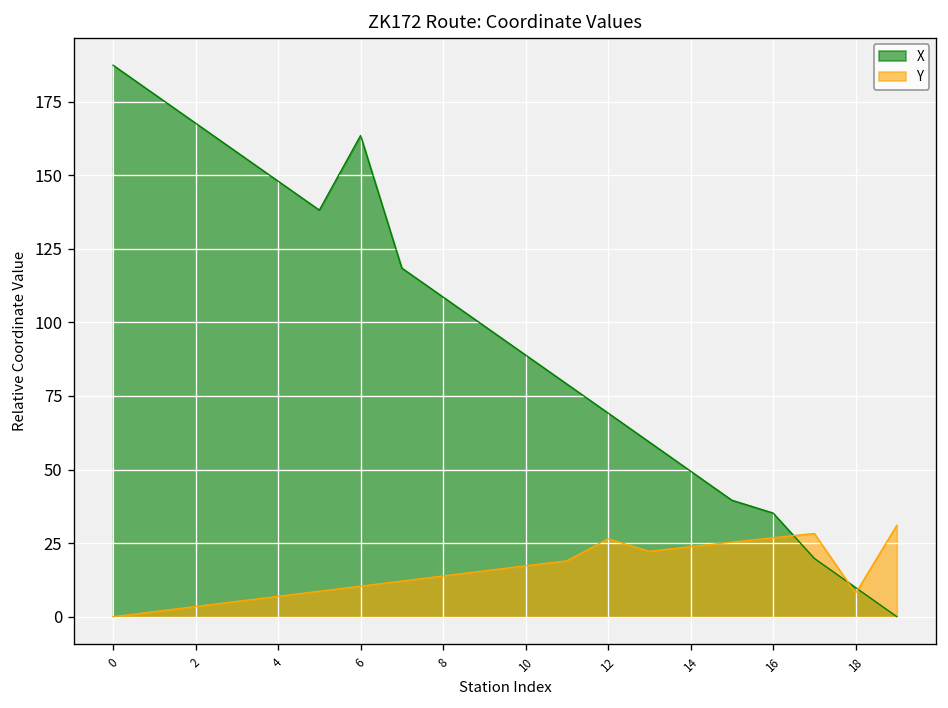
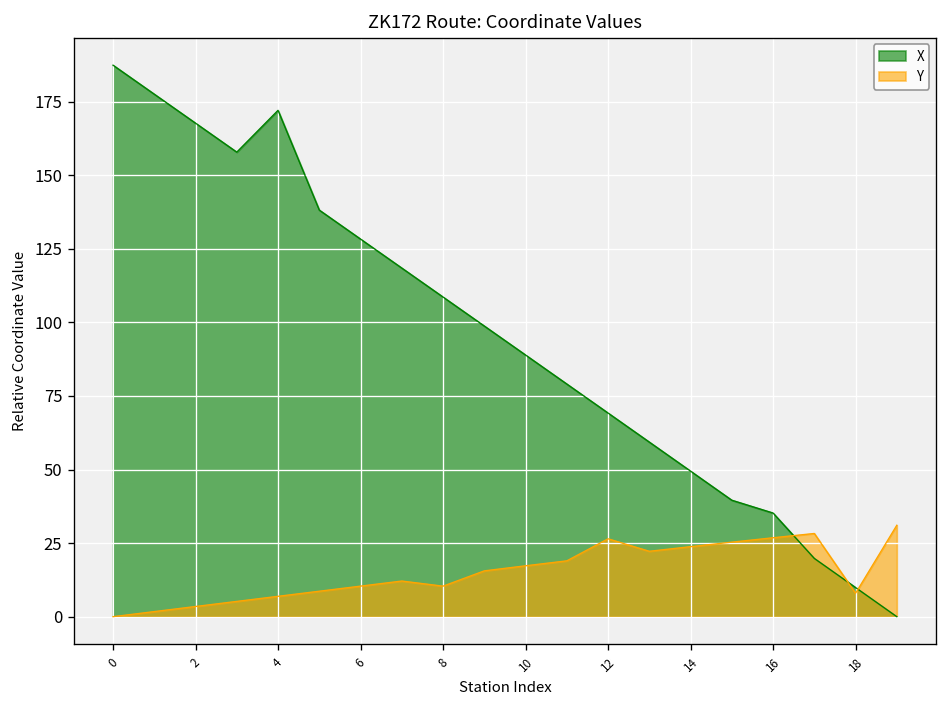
X, 4: 148 -> 172
X, 6: 164 -> 128
Y, 8: 14 -> 10
